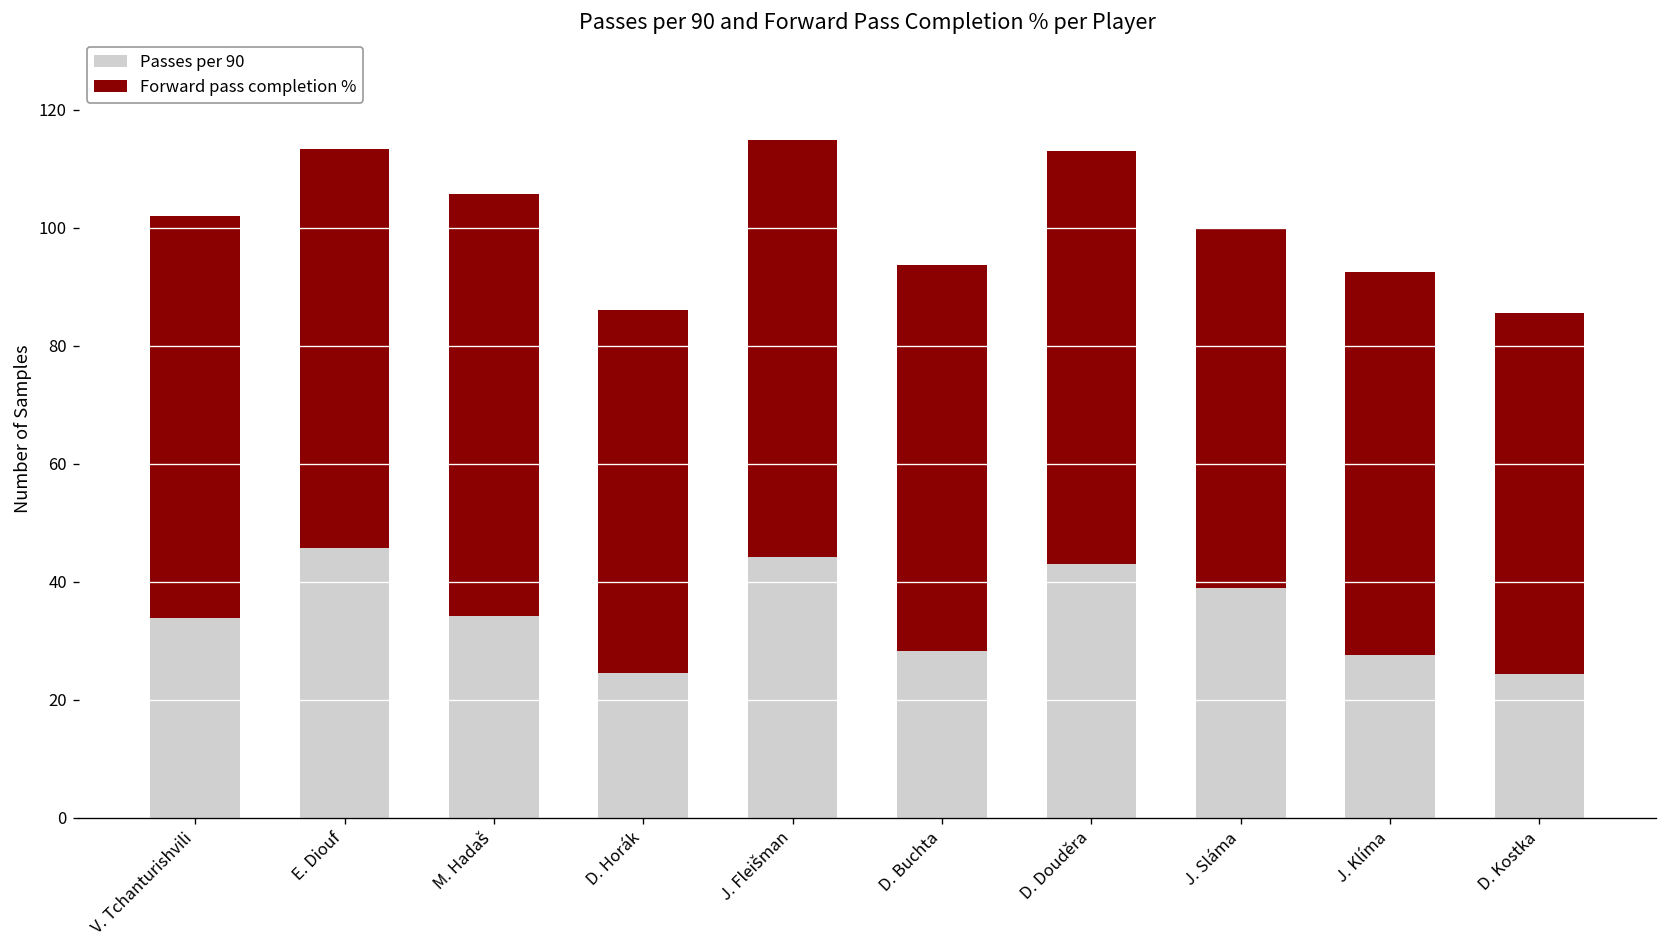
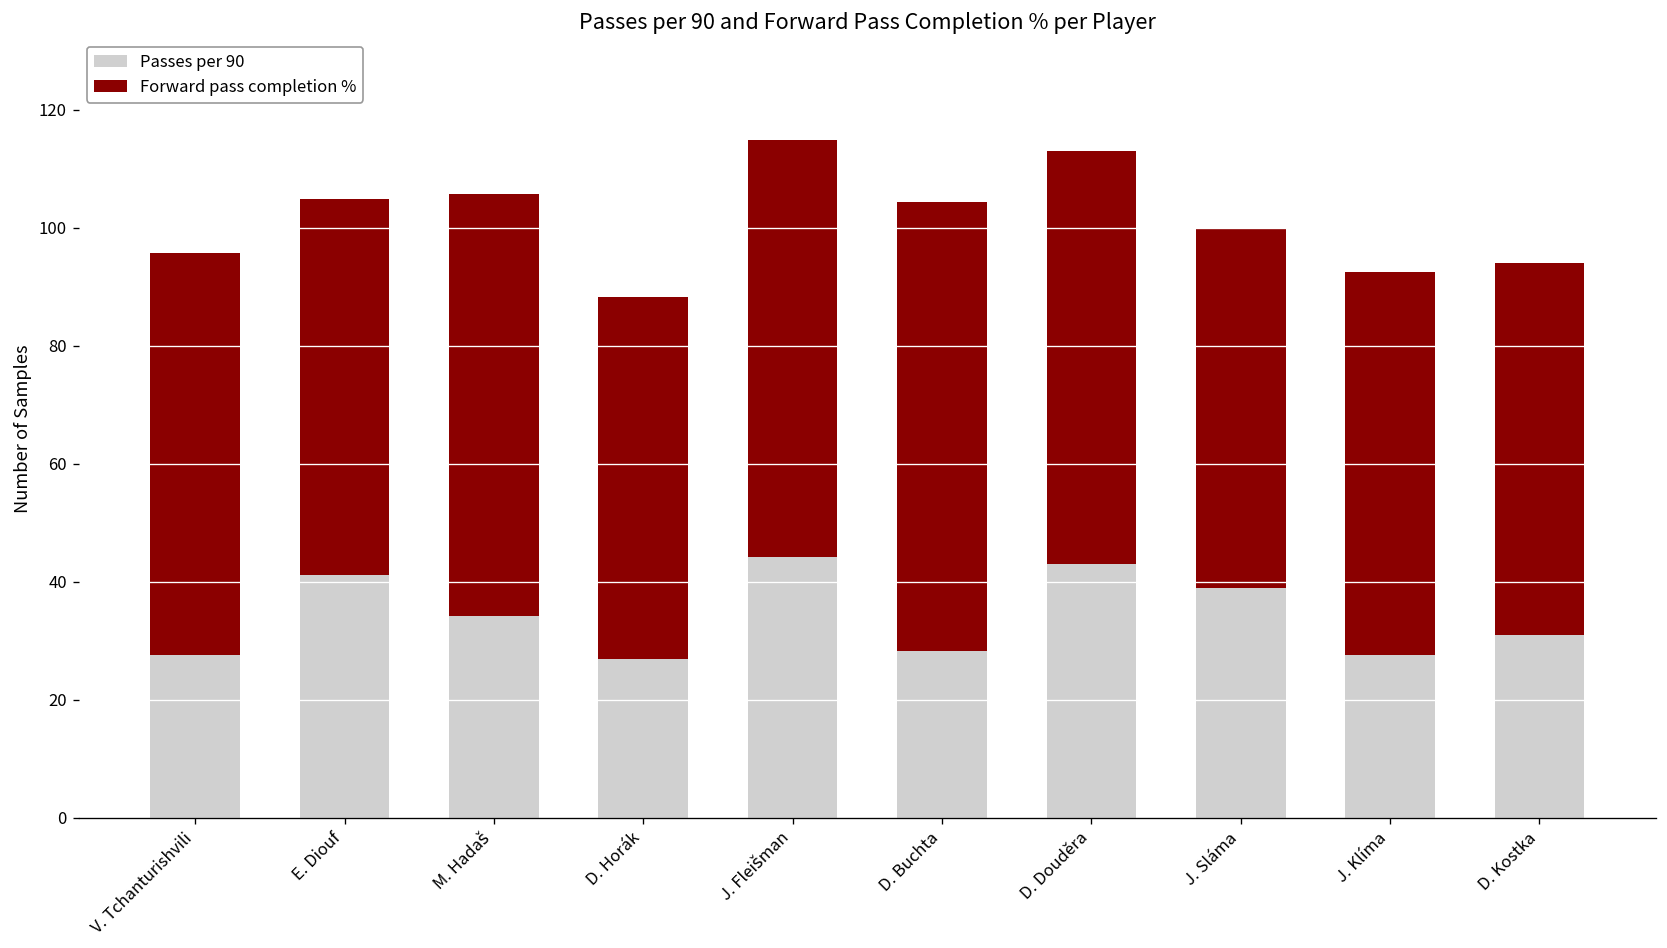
Passes per 90, V. Tchanturishvili: 34 -> 28
Passes per 90, E. Diouf: 46 -> 41
Forward pass completion %, E. Diouf: 68 -> 64
Passes per 90, D. Horák: 25 -> 27
Forward pass completion %, D. Buchta: 65 -> 76
Passes per 90, D. Kostka: 24 -> 31
Forward pass completion %, D. Kostka: 61 -> 63
